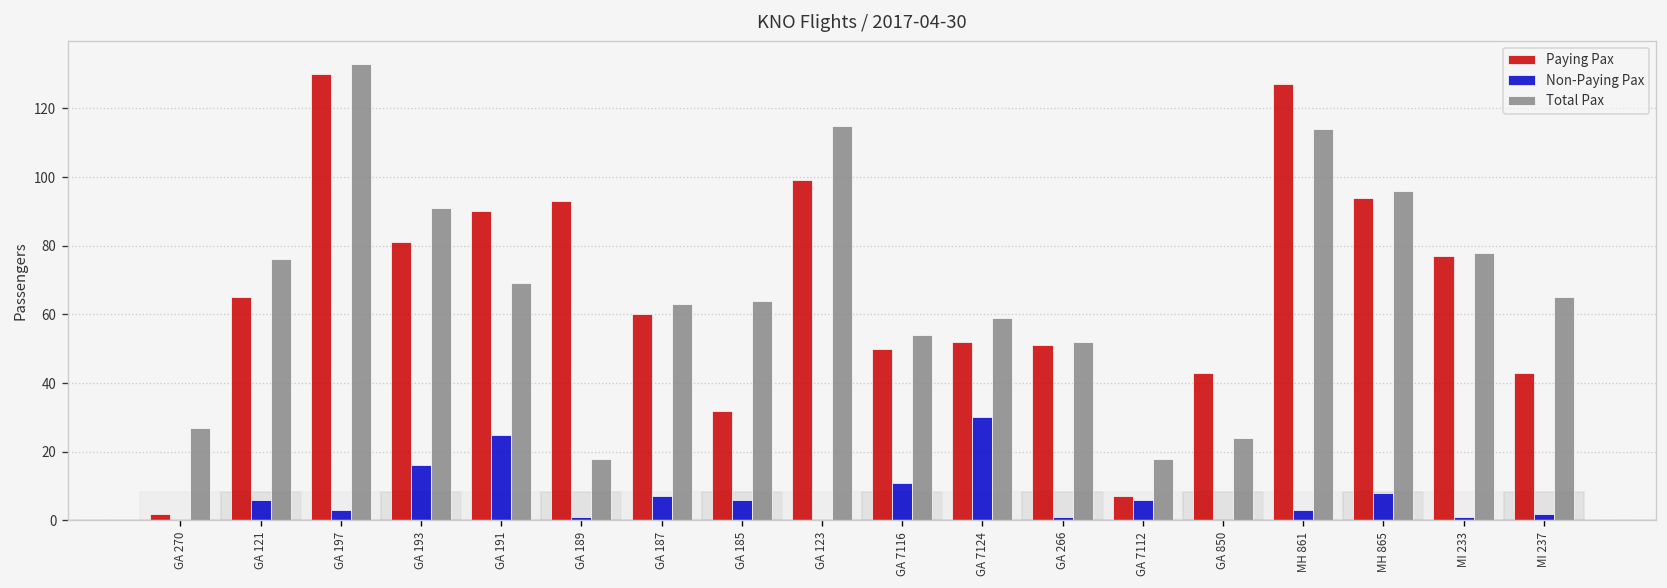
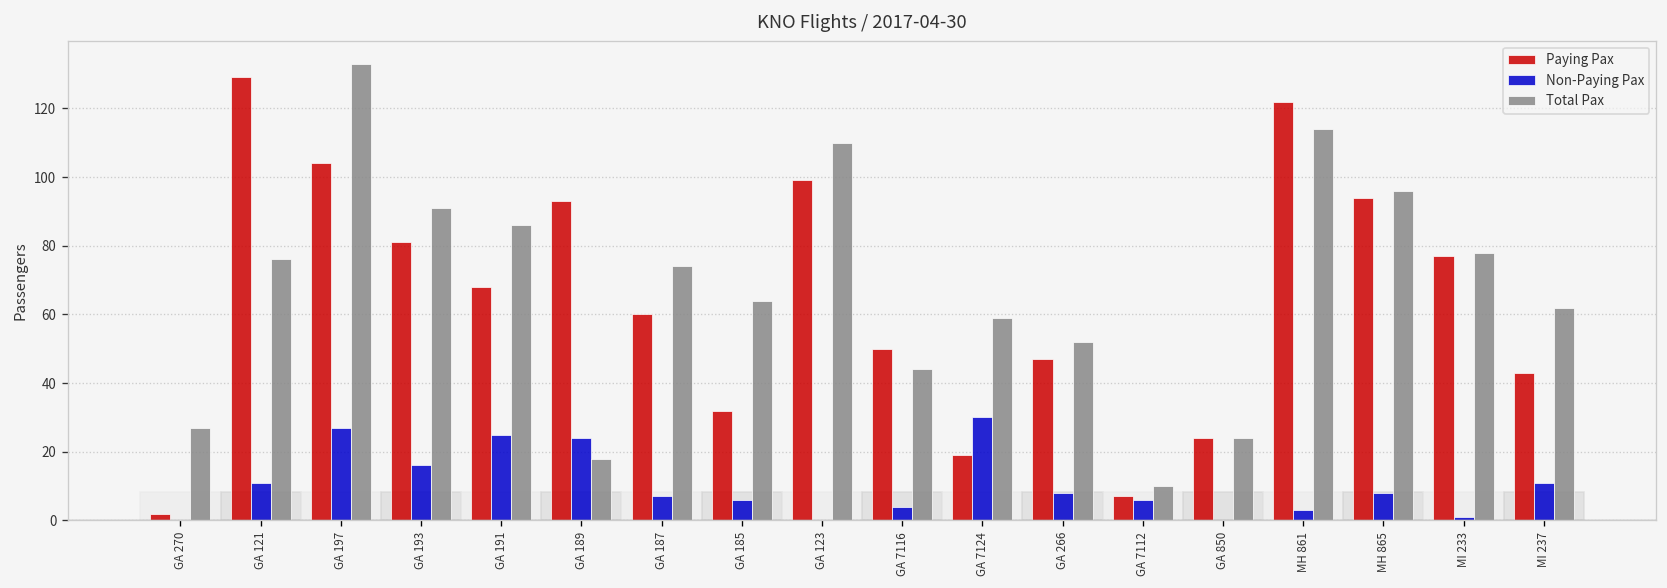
Paying Pax, GA 121: 65 -> 129
Non-Paying Pax, GA 121: 6 -> 11
Paying Pax, GA 197: 130 -> 104
Non-Paying Pax, GA 197: 3 -> 27
Paying Pax, GA 191: 90 -> 68
Total Pax, GA 191: 69 -> 86
Non-Paying Pax, GA 189: 1 -> 24
Total Pax, GA 187: 63 -> 74
Total Pax, GA 123: 115 -> 110
Non-Paying Pax, GA 7116: 11 -> 4
Total Pax, GA 7116: 54 -> 44
Paying Pax, GA 7124: 52 -> 19
Paying Pax, GA 266: 51 -> 47
Non-Paying Pax, GA 266: 1 -> 8
Total Pax, GA 7112: 18 -> 10
Paying Pax, GA 850: 43 -> 24
Paying Pax, MH 861: 127 -> 122
Non-Paying Pax, MI 237: 2 -> 11
Total Pax, MI 237: 65 -> 62
